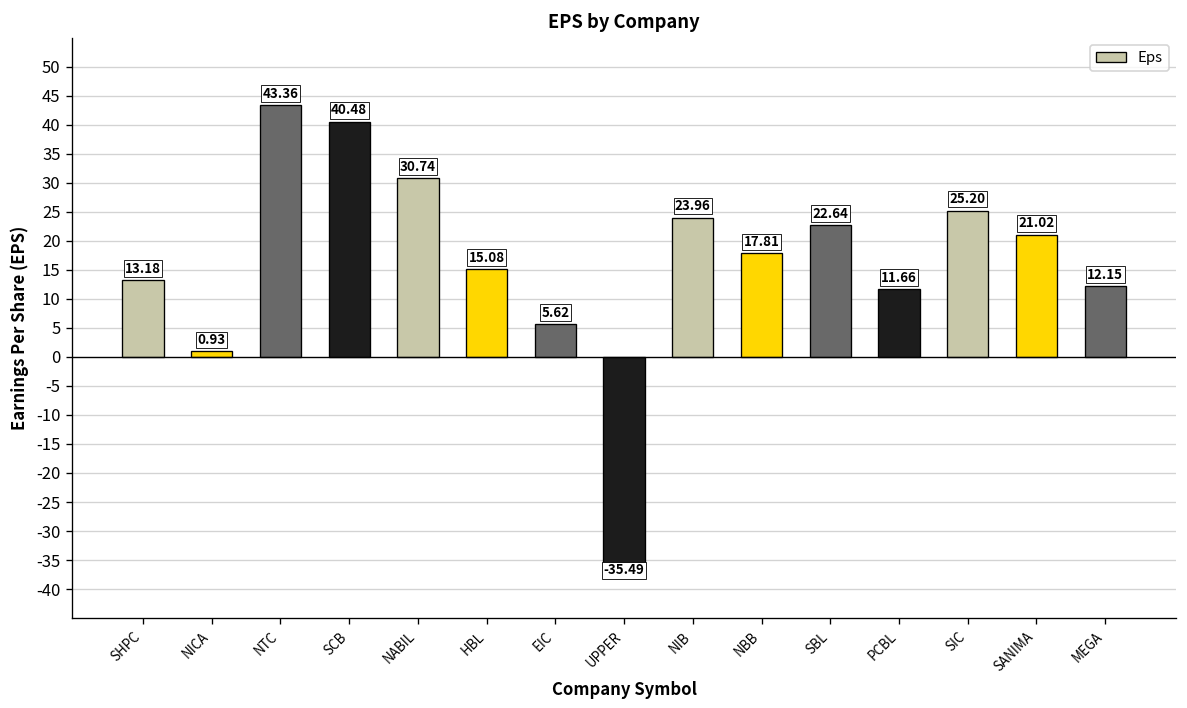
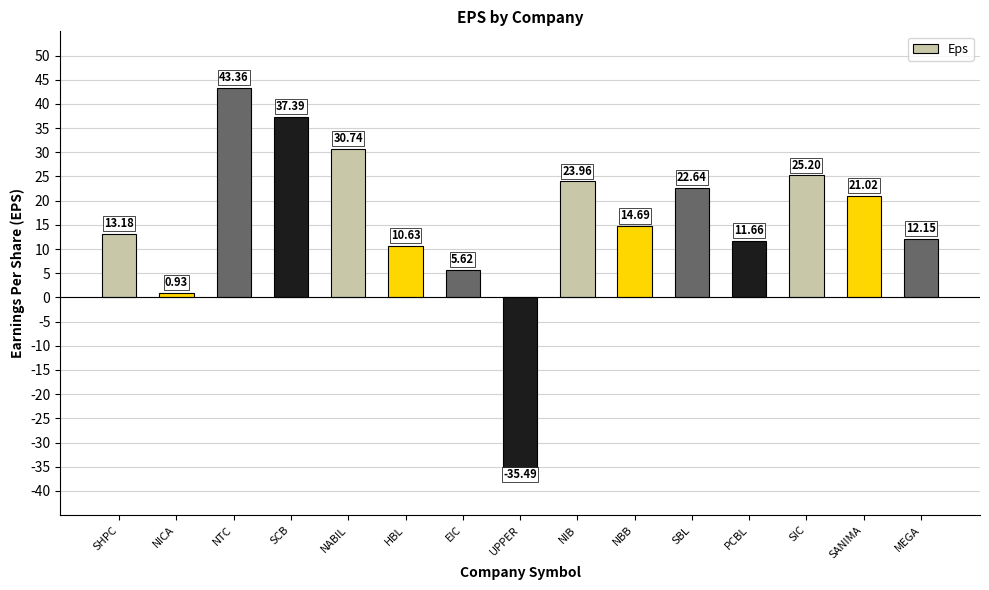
SCB: 40.48 -> 37.39
HBL: 15.08 -> 10.63
NBB: 17.81 -> 14.69
